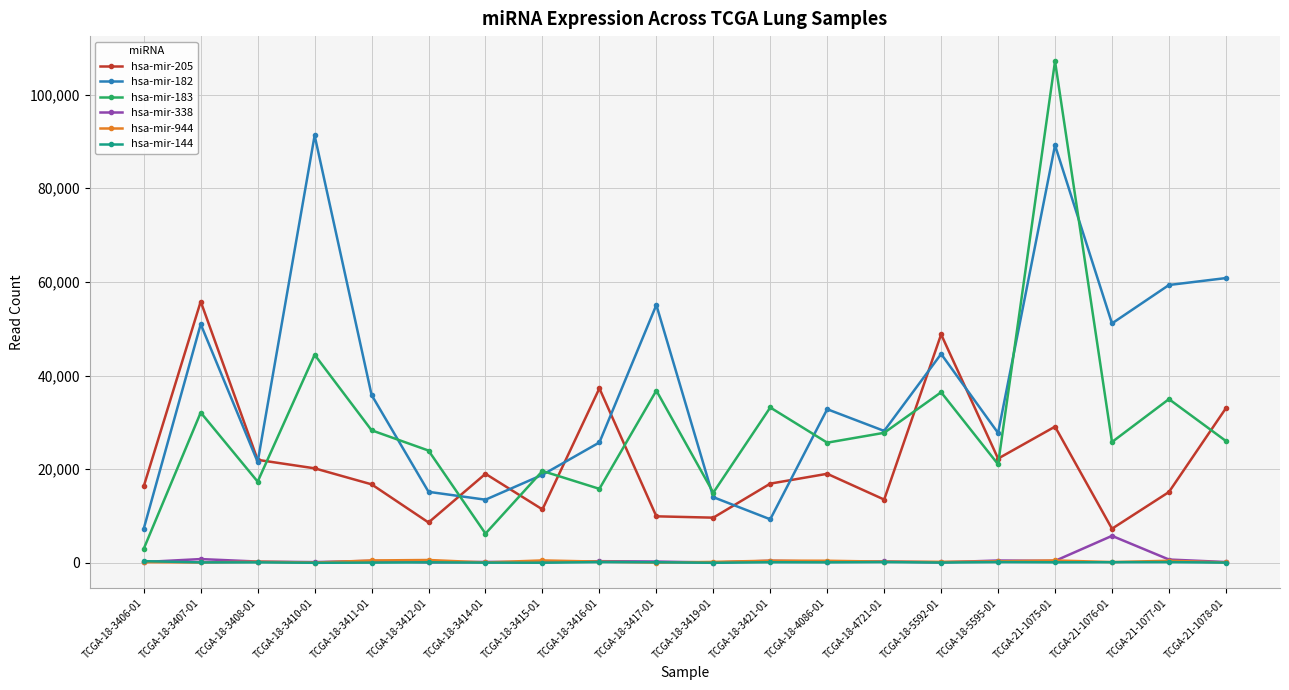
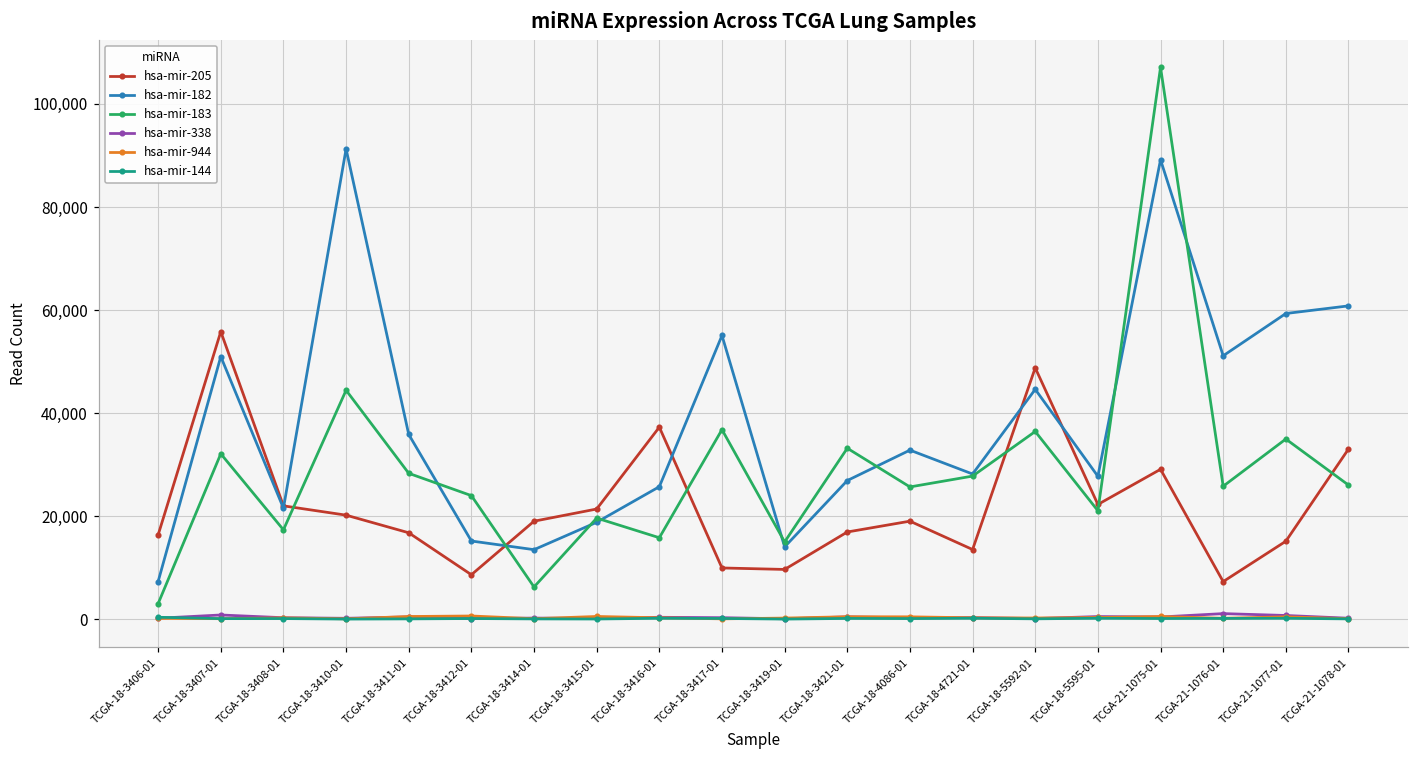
hsa-mir-205, TCGA-18-3415-01: 11,000 -> 21,000
hsa-mir-182, TCGA-18-3421-01: 9,000 -> 27,000
hsa-mir-338, TCGA-21-1076-01: 6,000 -> 1,000
